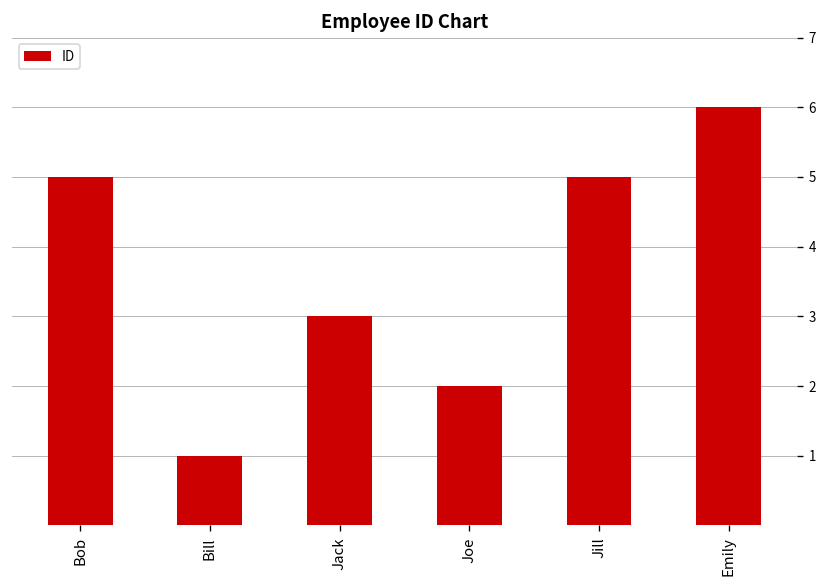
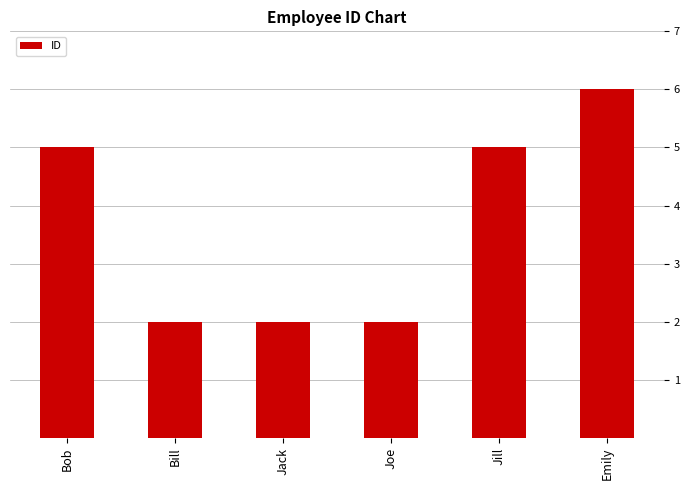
Bill: 1 -> 2
Jack: 3 -> 2
